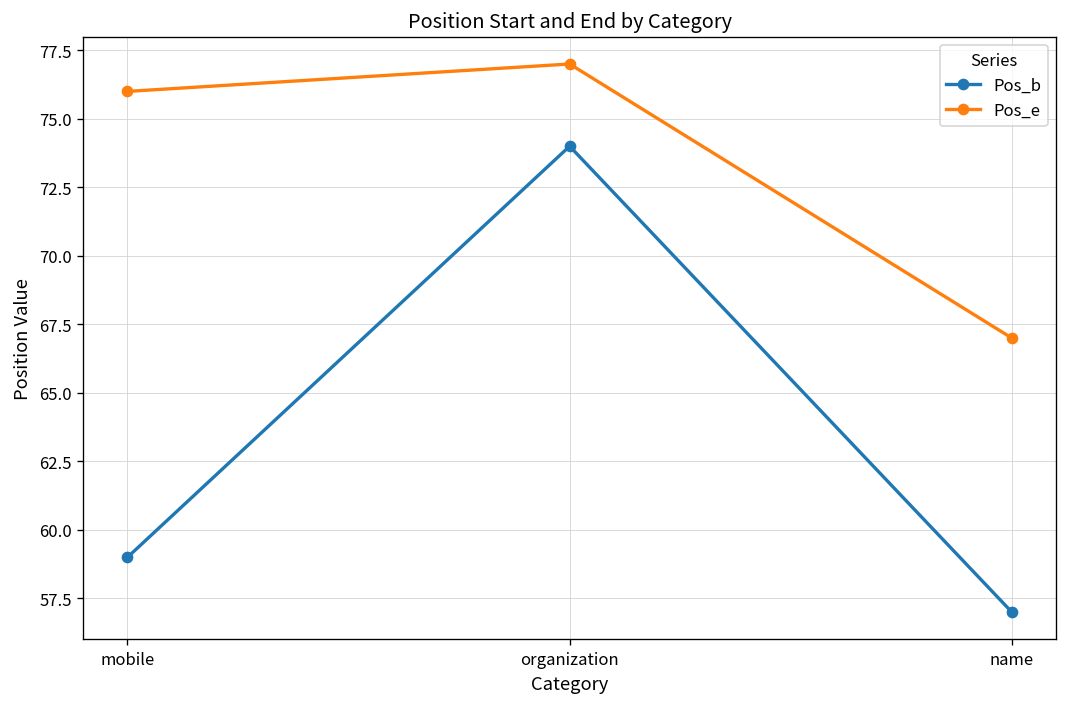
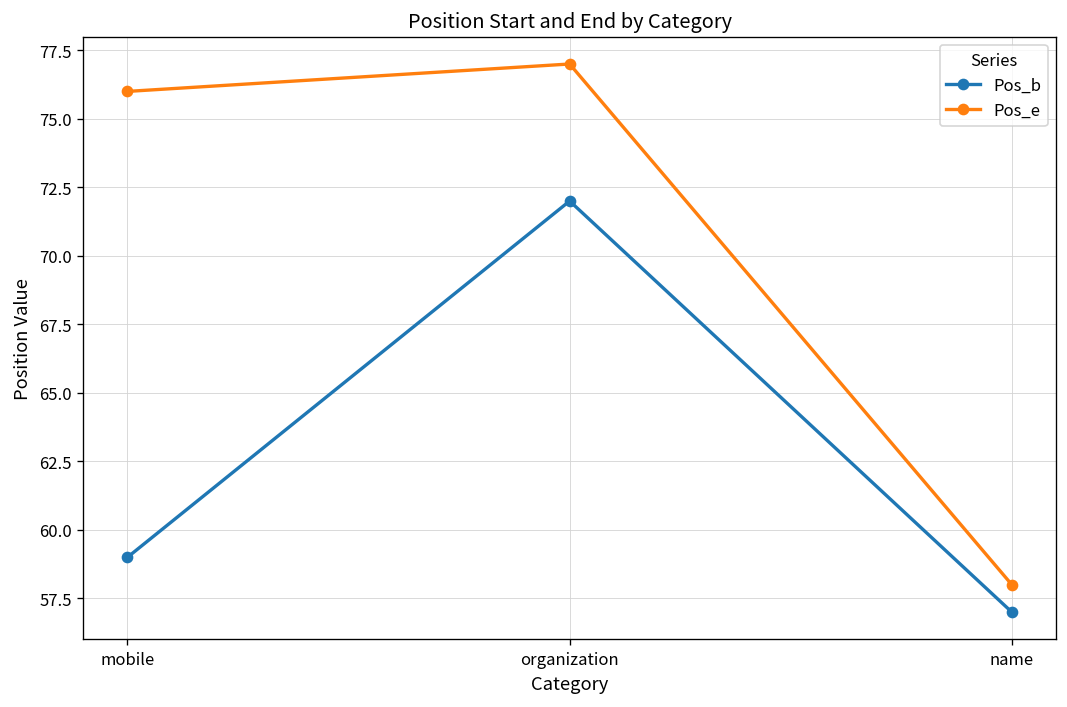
Pos_b, organization: 74 -> 72
Pos_e, name: 67 -> 58
